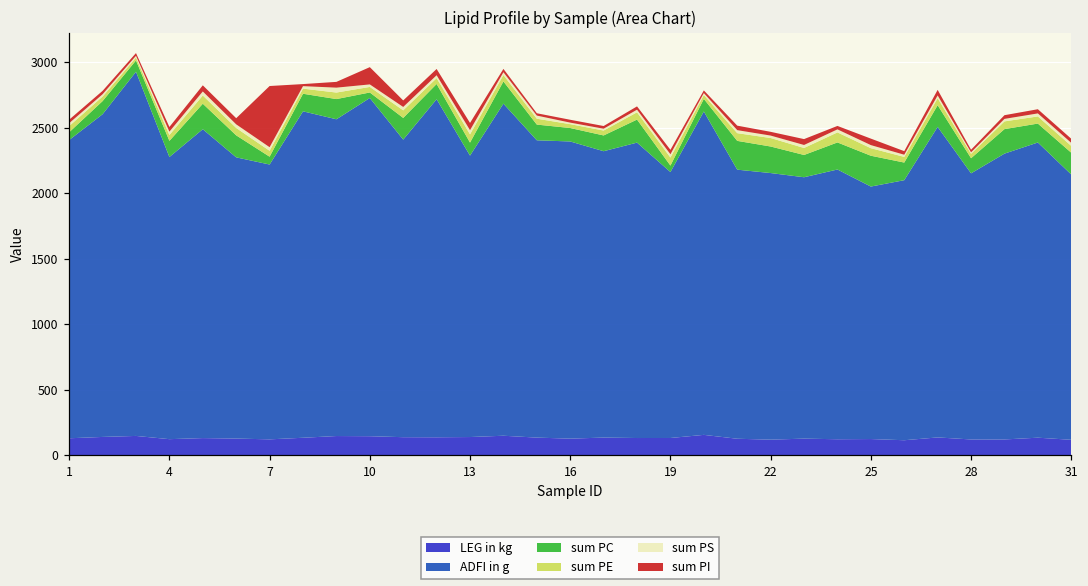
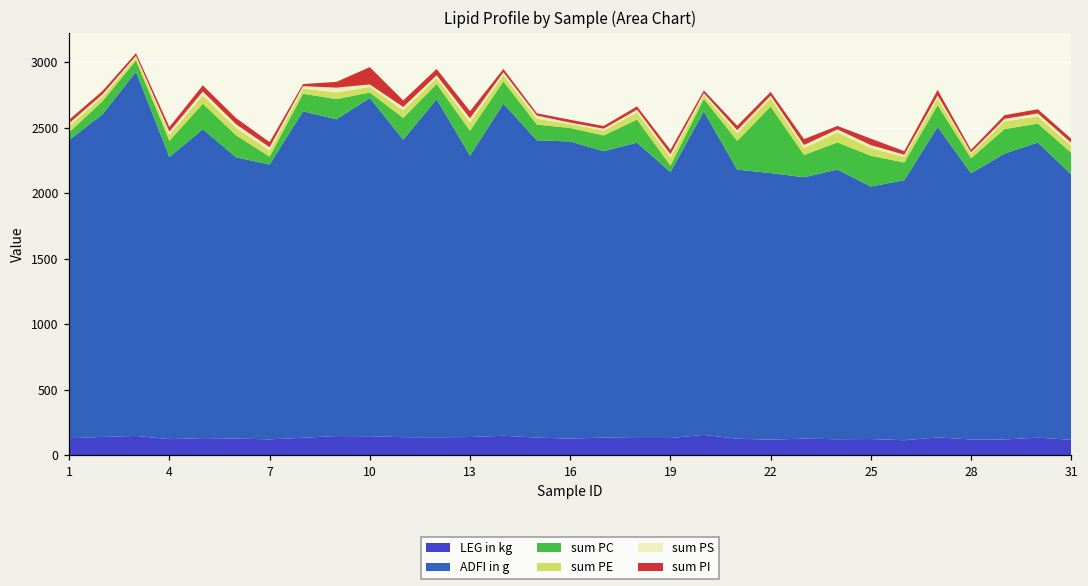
sum PI, 7: 470 -> 40
sum PC, 13: 100 -> 190
sum PC, 22: 200 -> 510
